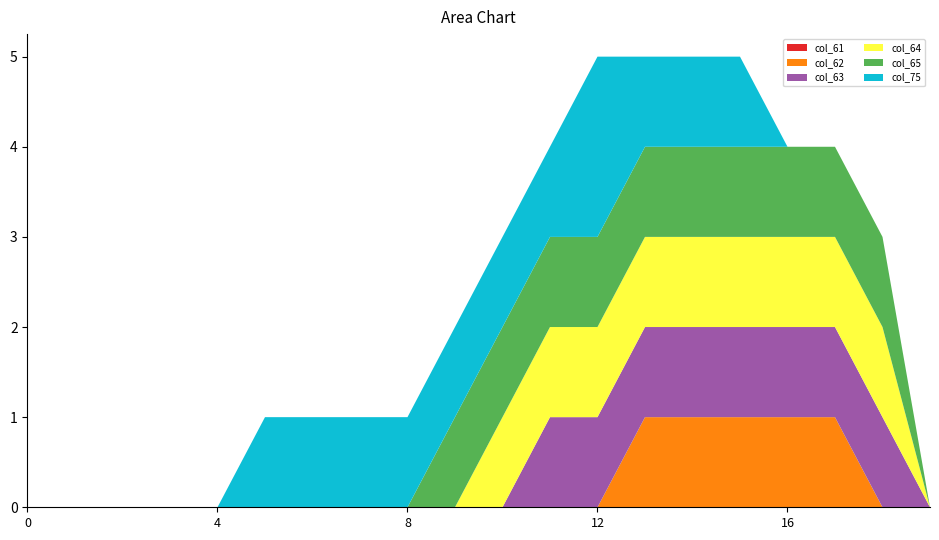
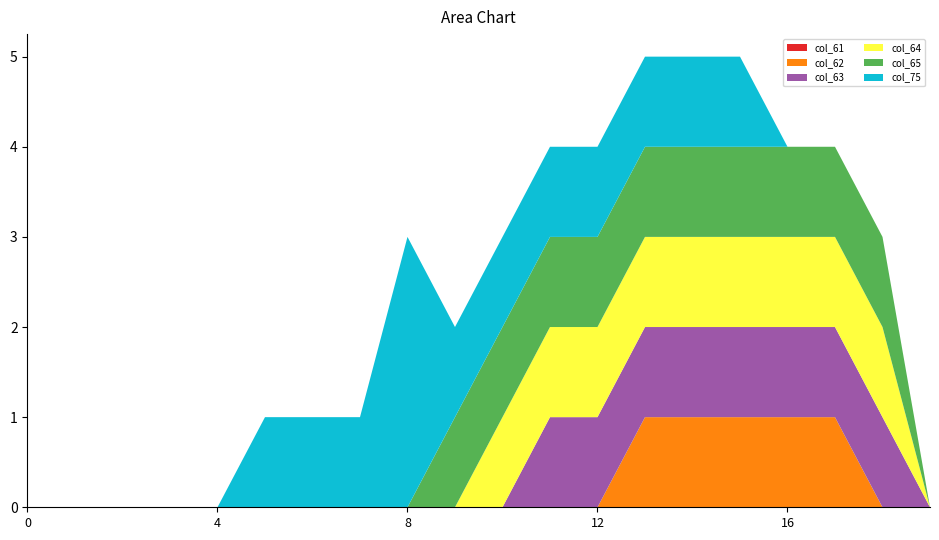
col_75, 8: 1 -> 3
col_75, 12: 2 -> 1
